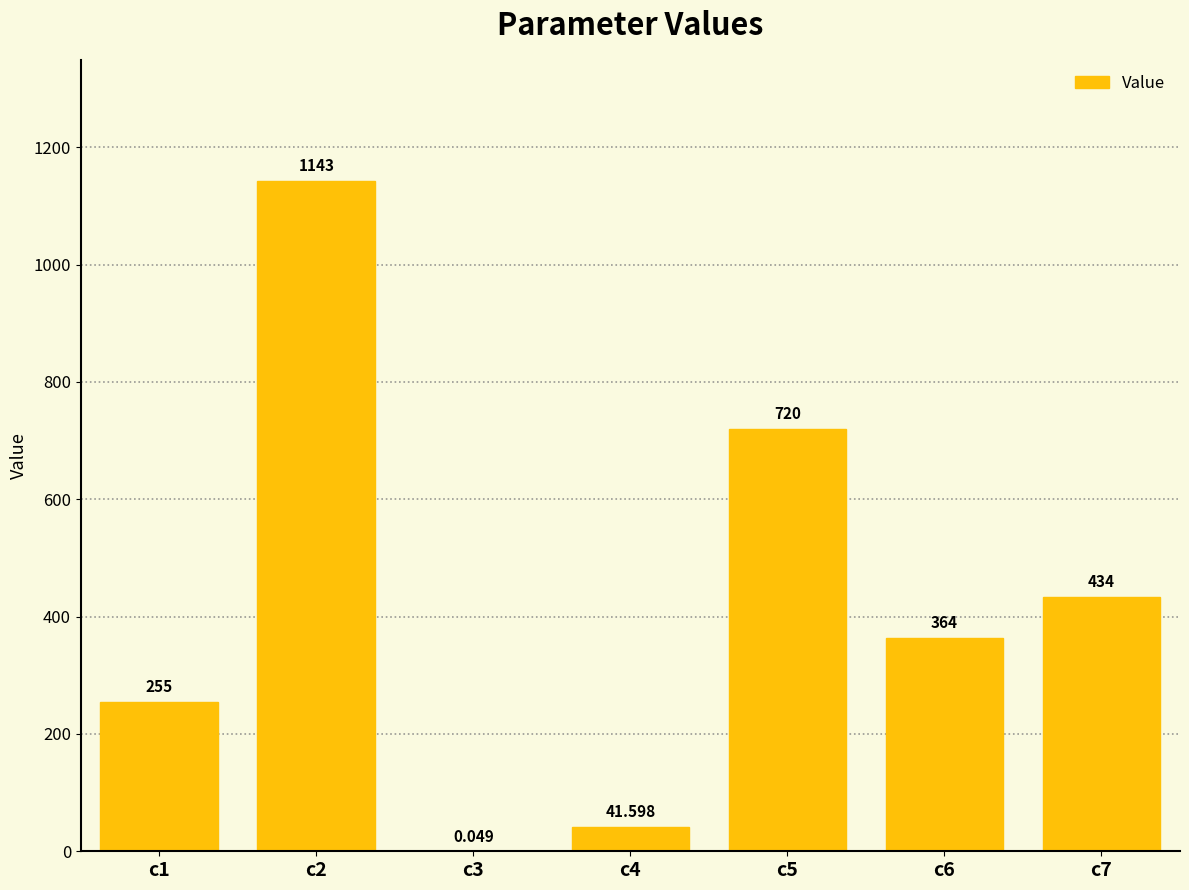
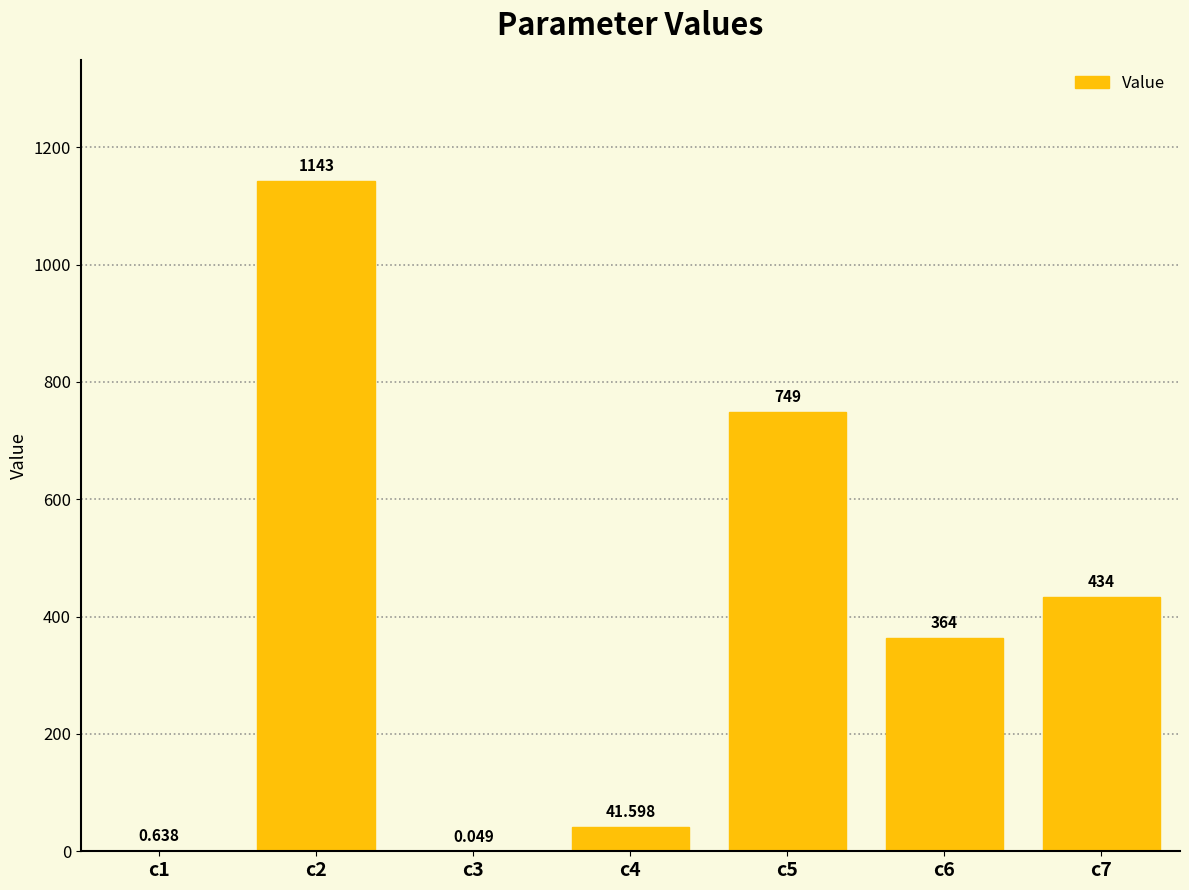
c1: 255 -> 0.638
c5: 720 -> 749
